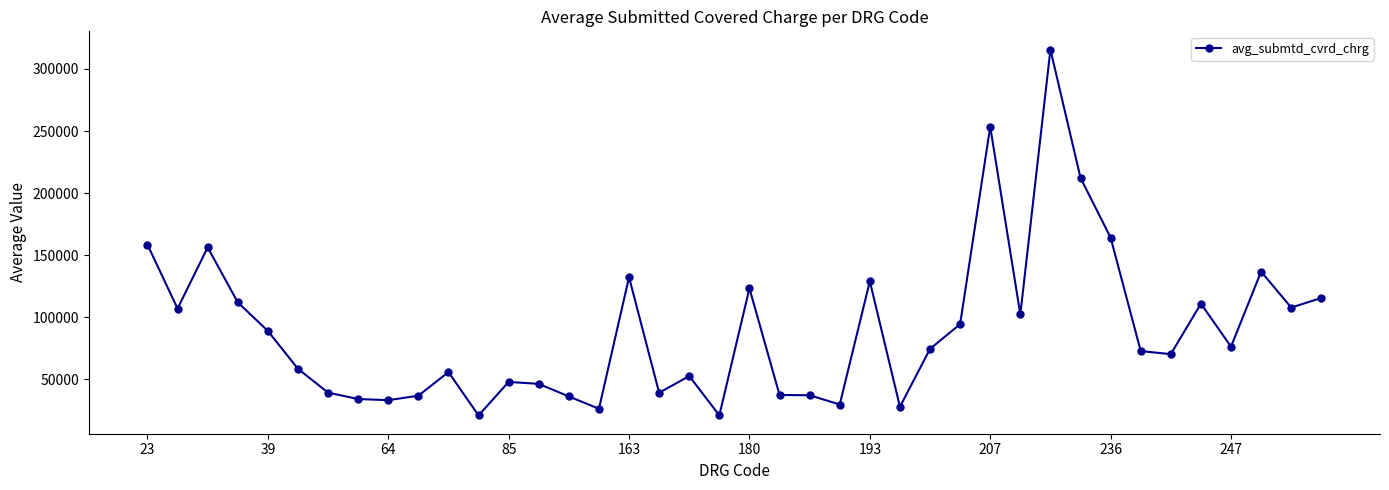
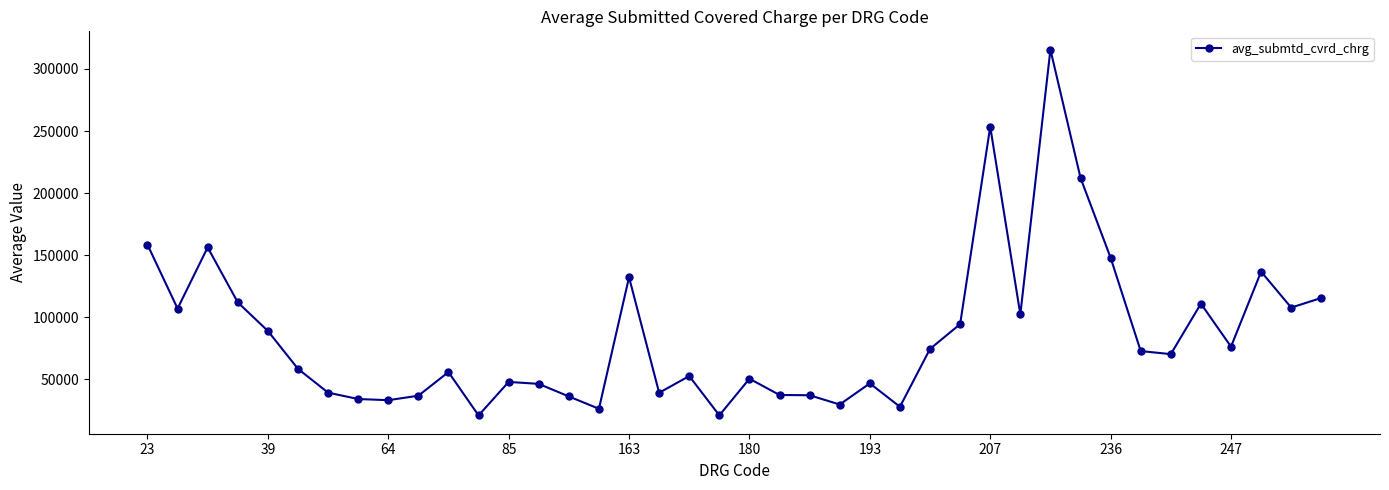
180: 123000 -> 51000
193: 129000 -> 47000
236: 164000 -> 148000
